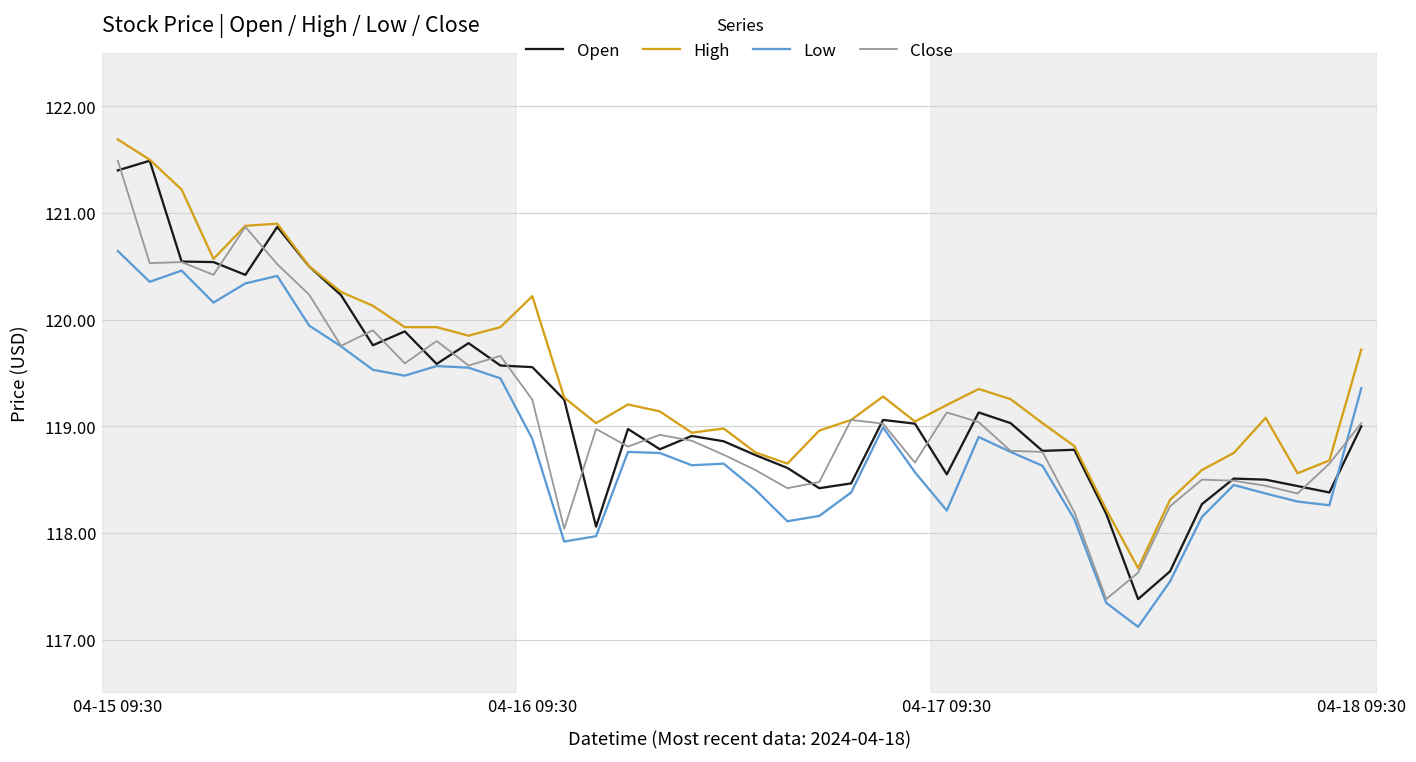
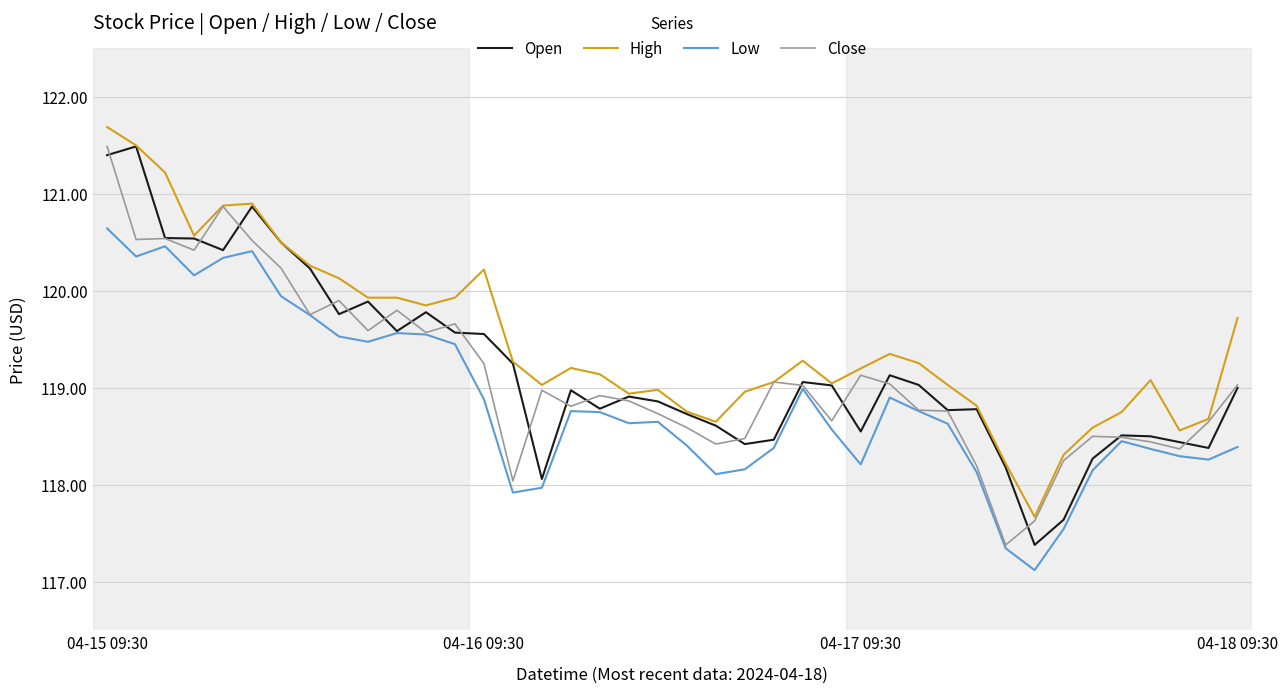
Low, 04-18 09:30: 119.4 -> 118.4
